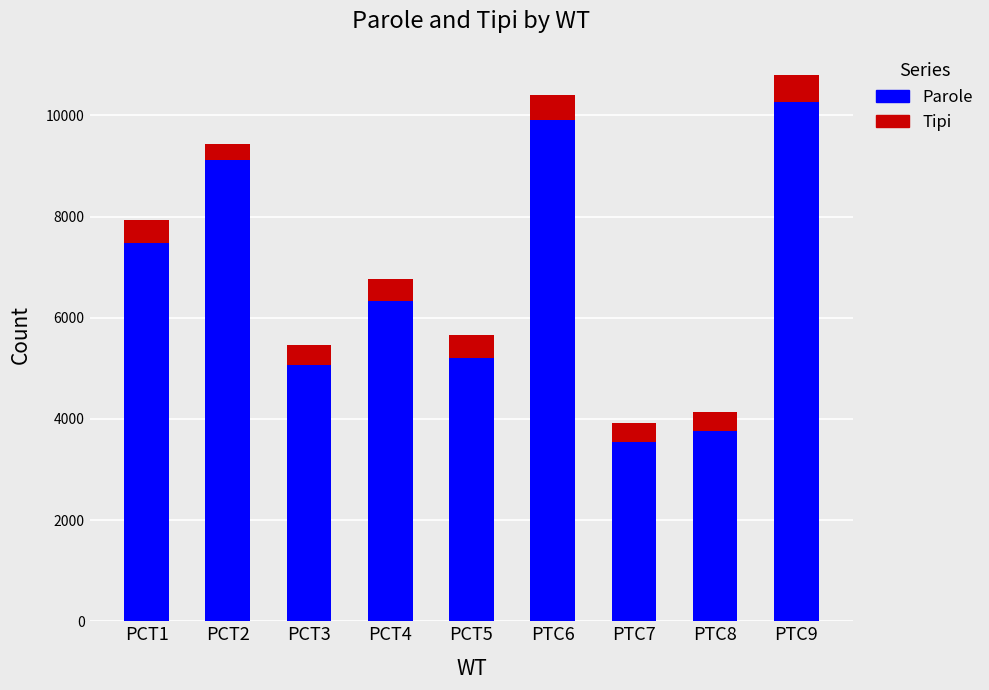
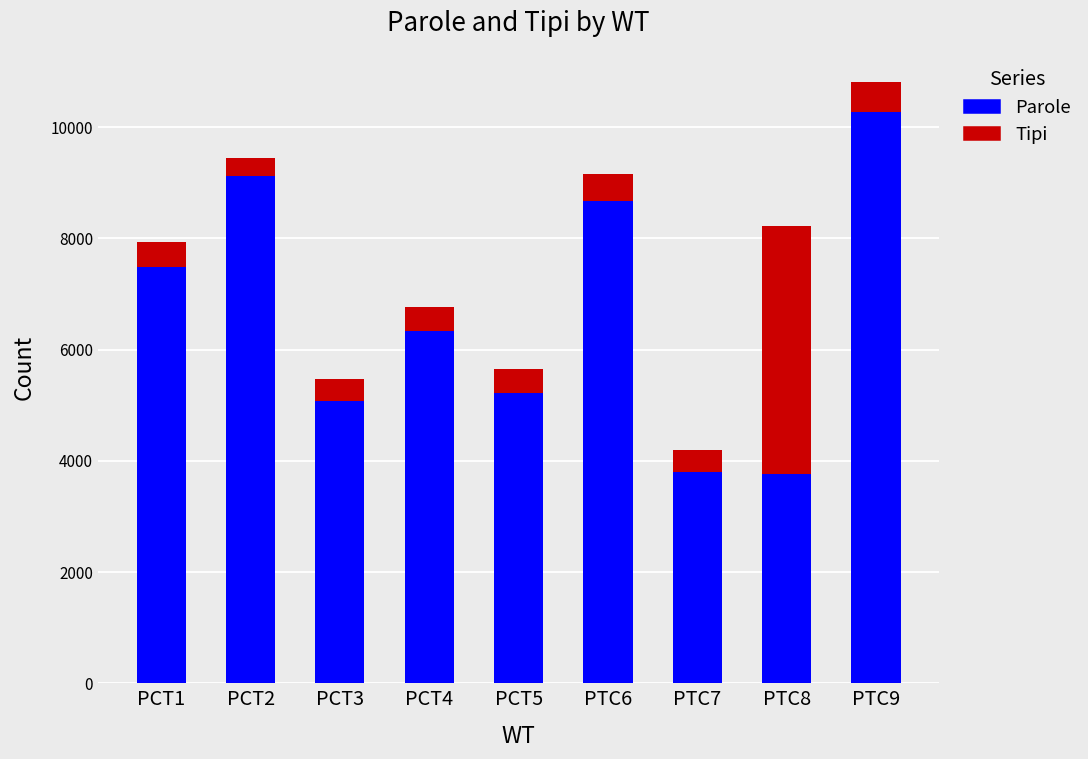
Parole, PTC6: 9900 -> 8700
Parole, PTC7: 3500 -> 3800
Tipi, PTC8: 400 -> 4500
